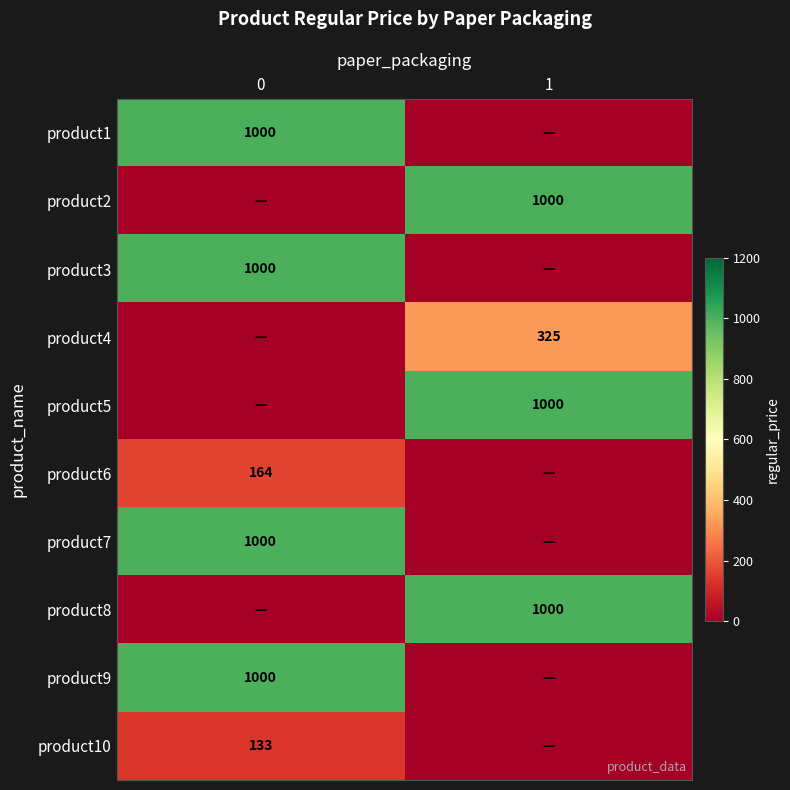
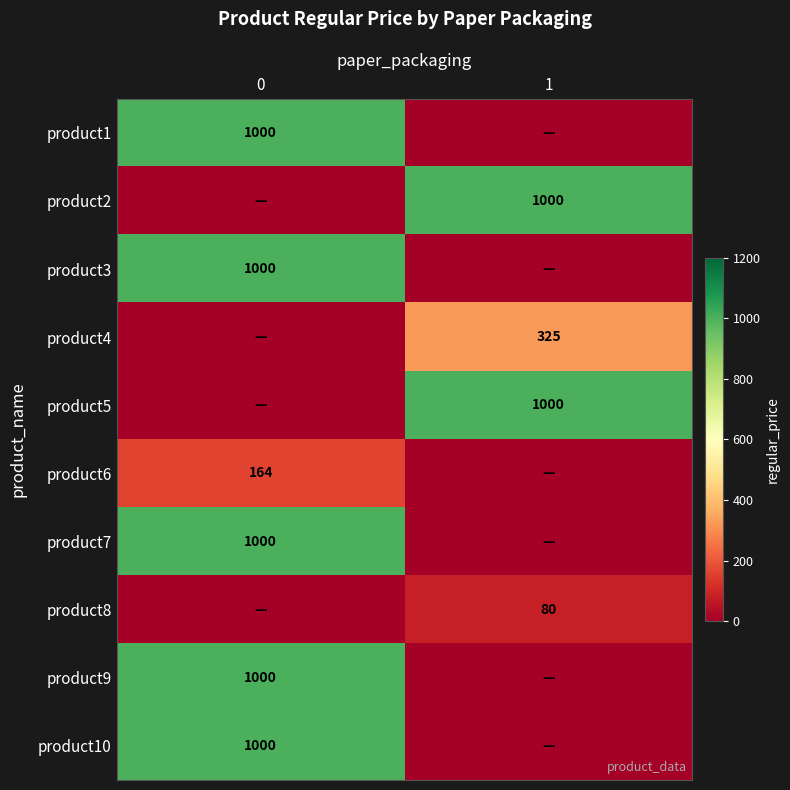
product8, 1: 1000 -> 80
product10, 0: 133 -> 1000
